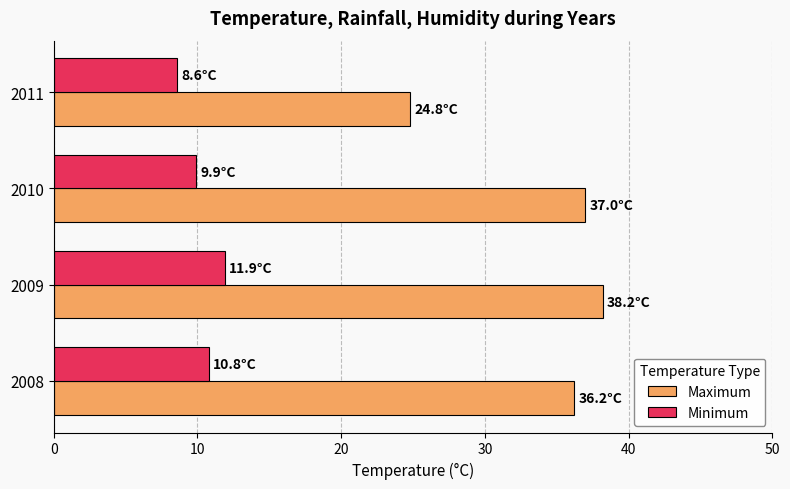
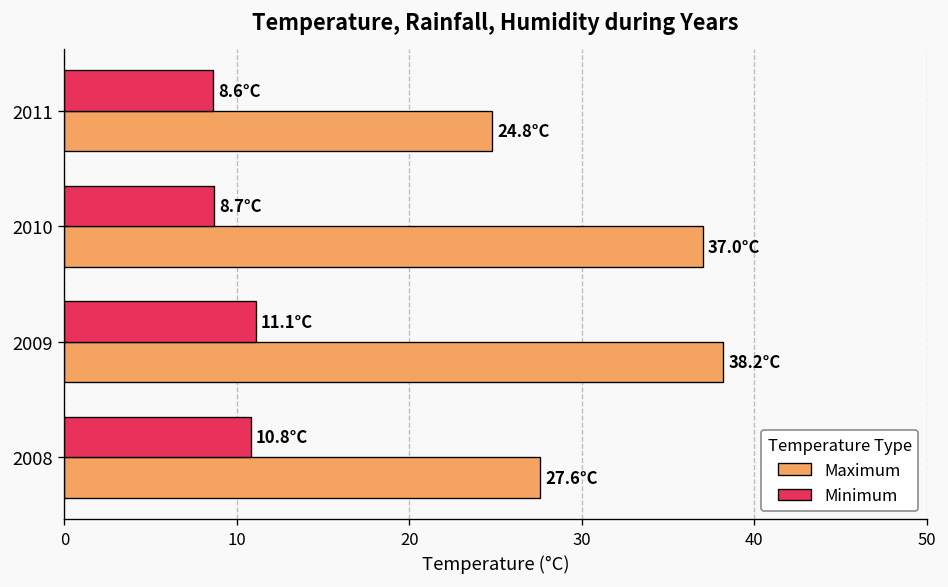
Minimum, 2010: 9.9°C -> 8.7°C
Minimum, 2009: 11.9°C -> 11.1°C
Maximum, 2008: 36.2°C -> 27.6°C
